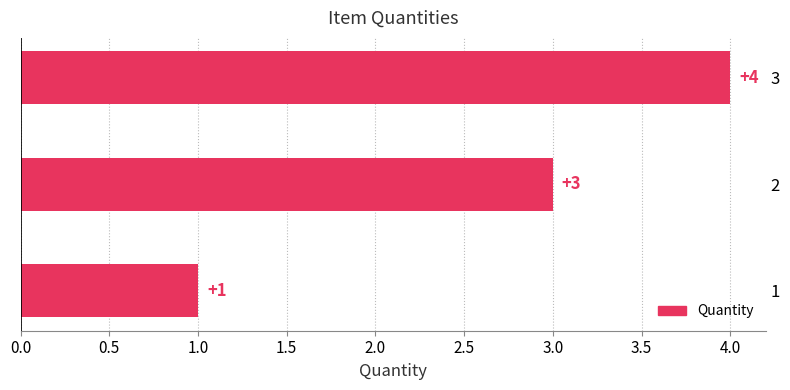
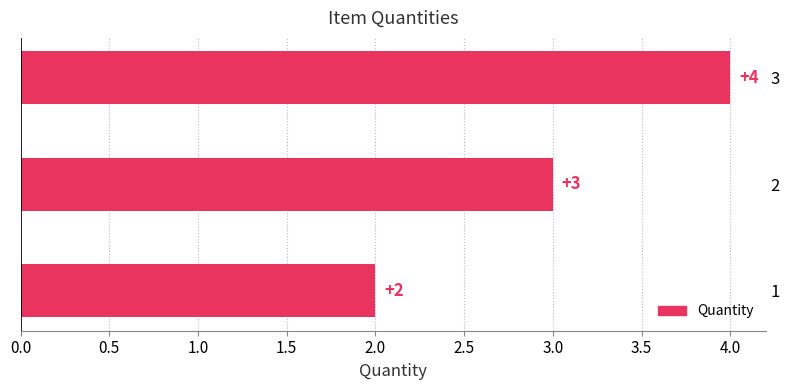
1: +1 -> +2
